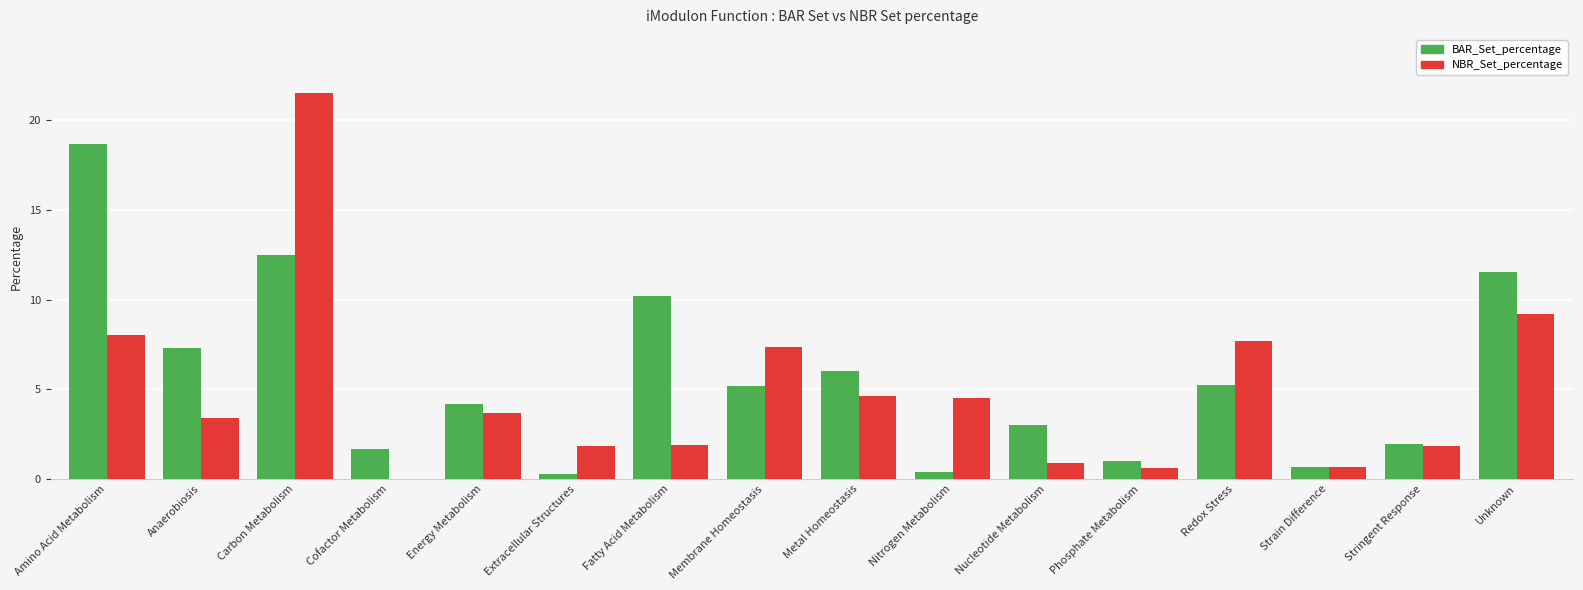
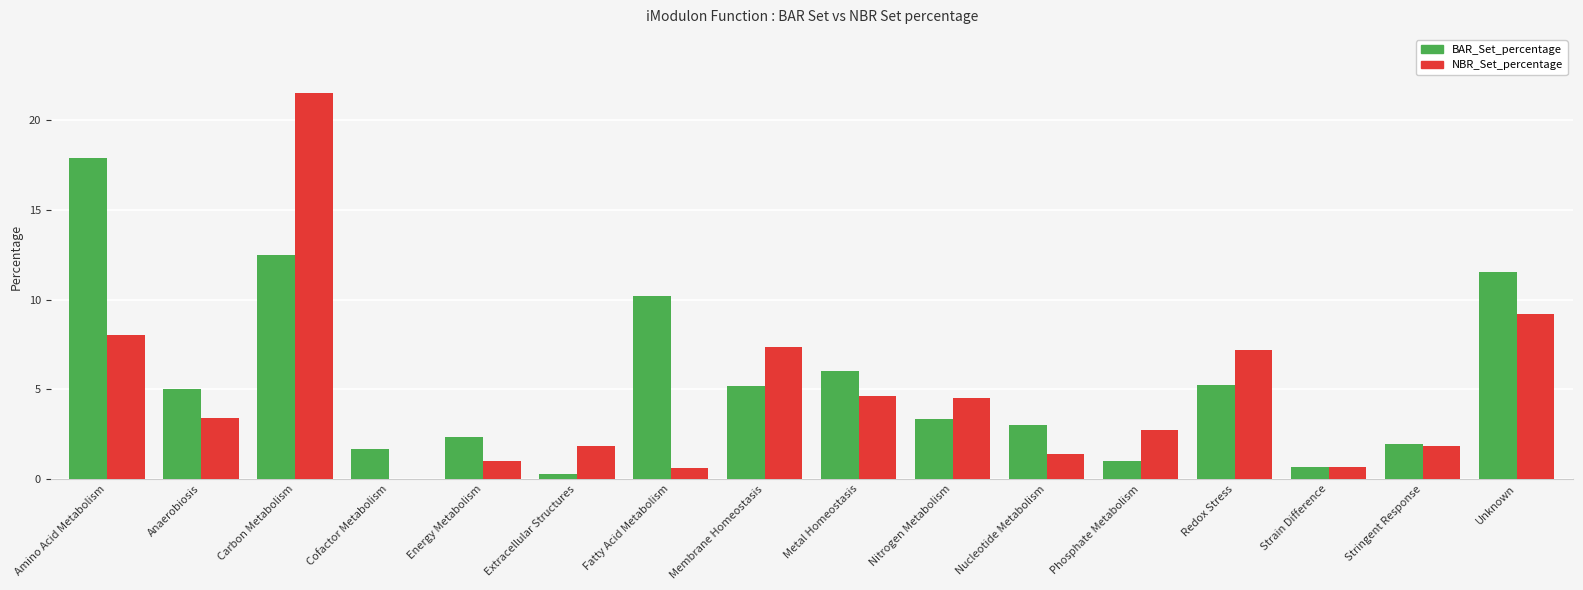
BAR_Set_percentage, Amino Acid Metabolism: 18.7 -> 17.9
BAR_Set_percentage, Anaerobiosis: 7.3 -> 5.0
BAR_Set_percentage, Energy Metabolism: 4.2 -> 2.3
NBR_Set_percentage, Energy Metabolism: 3.7 -> 1.0
NBR_Set_percentage, Fatty Acid Metabolism: 1.9 -> 0.6
BAR_Set_percentage, Nitrogen Metabolism: 0.4 -> 3.4
NBR_Set_percentage, Nucleotide Metabolism: 0.9 -> 1.4
NBR_Set_percentage, Phosphate Metabolism: 0.6 -> 2.8
NBR_Set_percentage, Redox Stress: 7.7 -> 7.2
